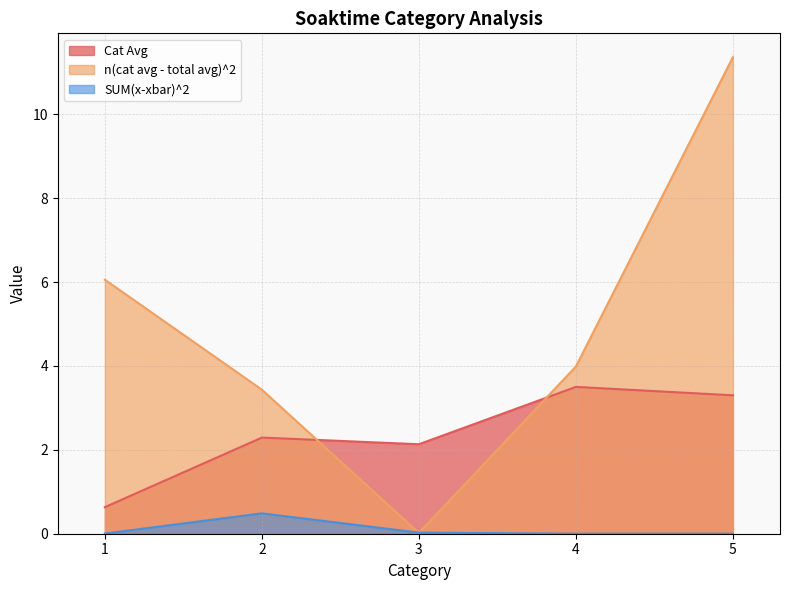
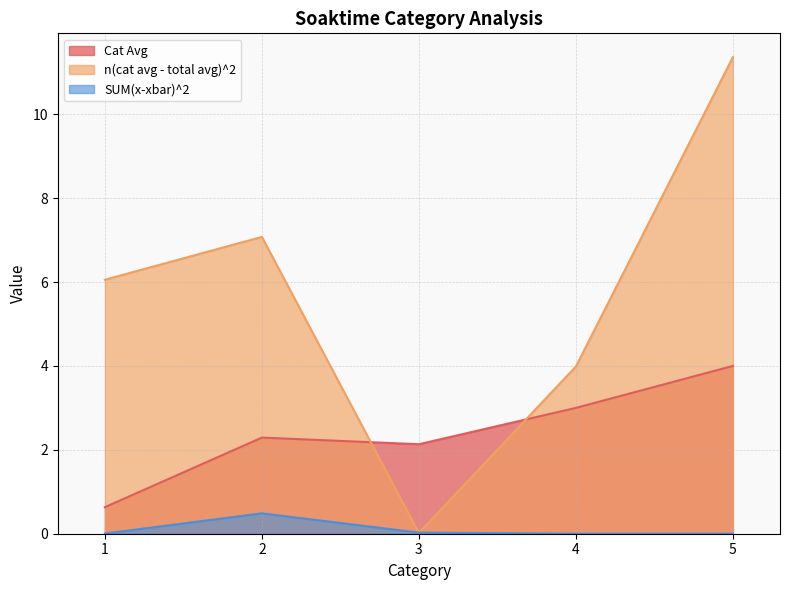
n(cat avg - total avg)^2, 2: 3.4 -> 7.1
Cat Avg, 4: 3.5 -> 3.0
Cat Avg, 5: 3.3 -> 4.0
